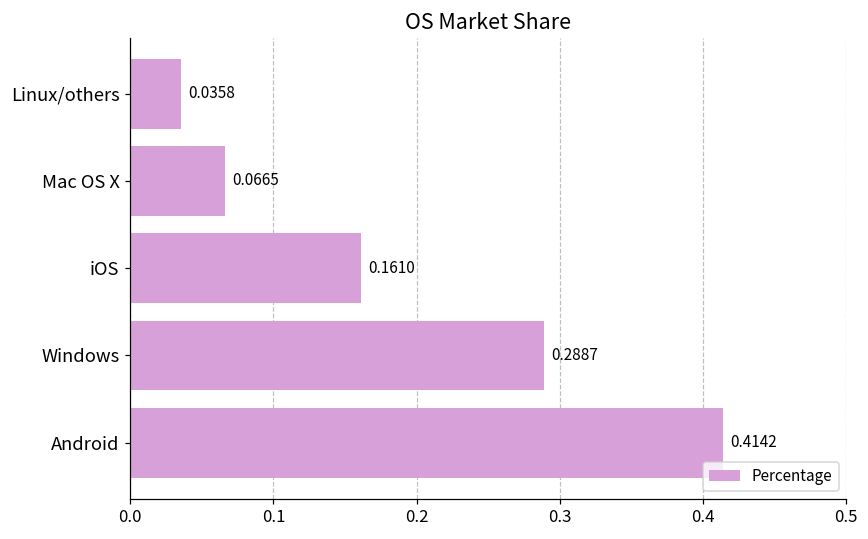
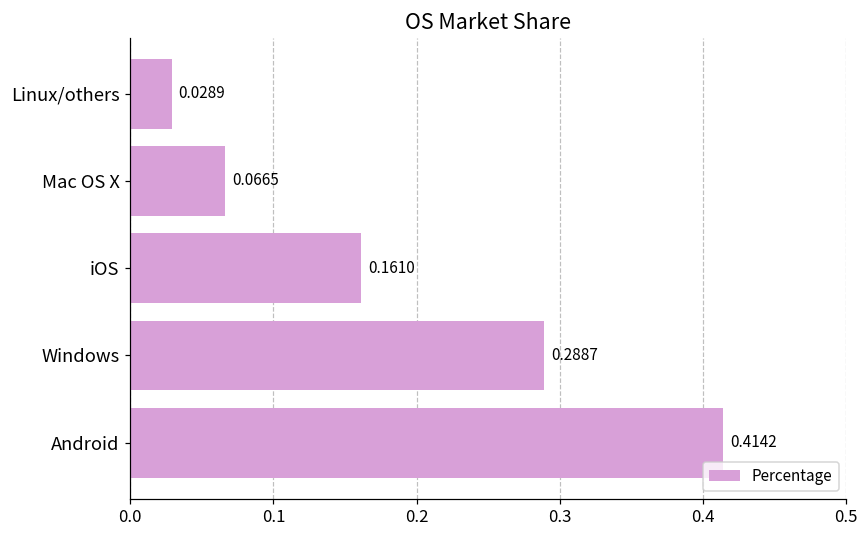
Linux/others: 0.0358 -> 0.0289
